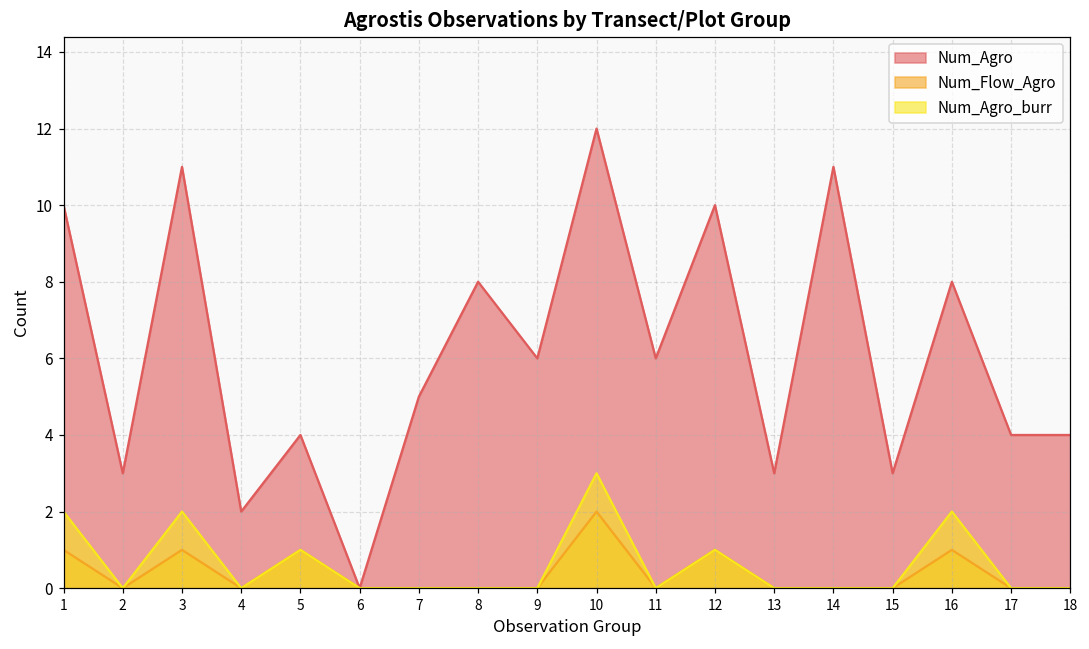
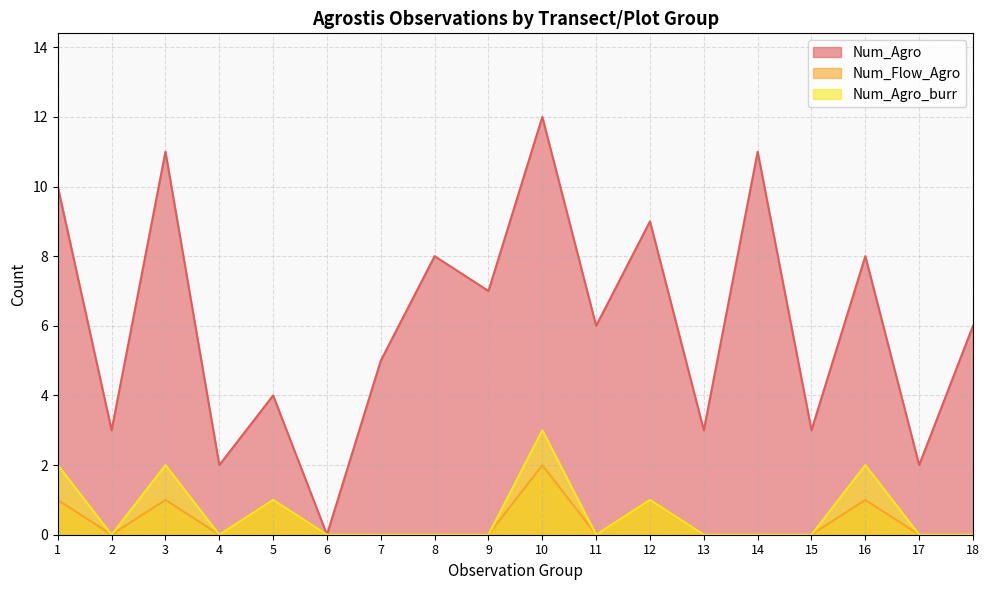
Num_Agro, 9: 6 -> 7
Num_Agro, 12: 10 -> 9
Num_Agro, 17: 4 -> 2
Num_Agro, 18: 4 -> 6
